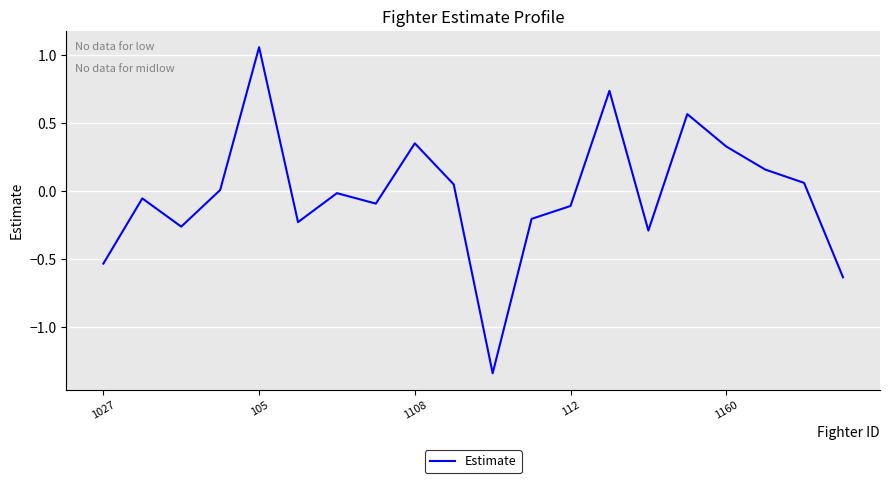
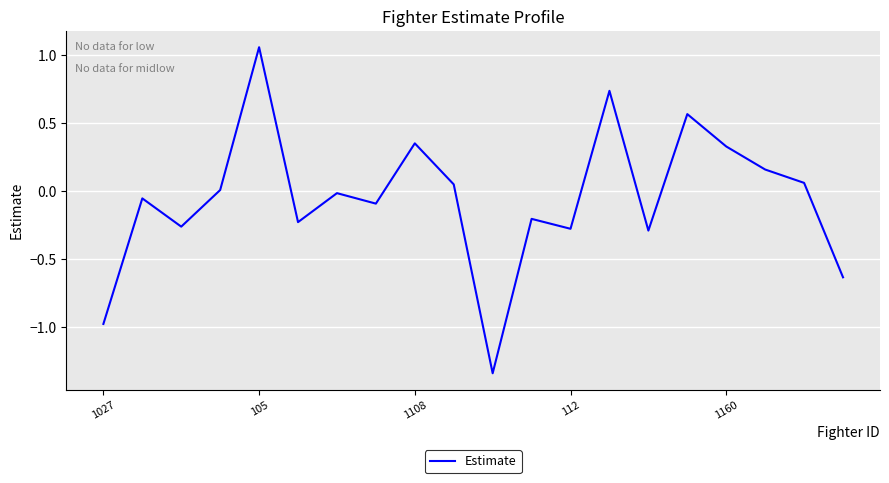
1027: -0.53 -> -0.98
112: -0.11 -> -0.28
